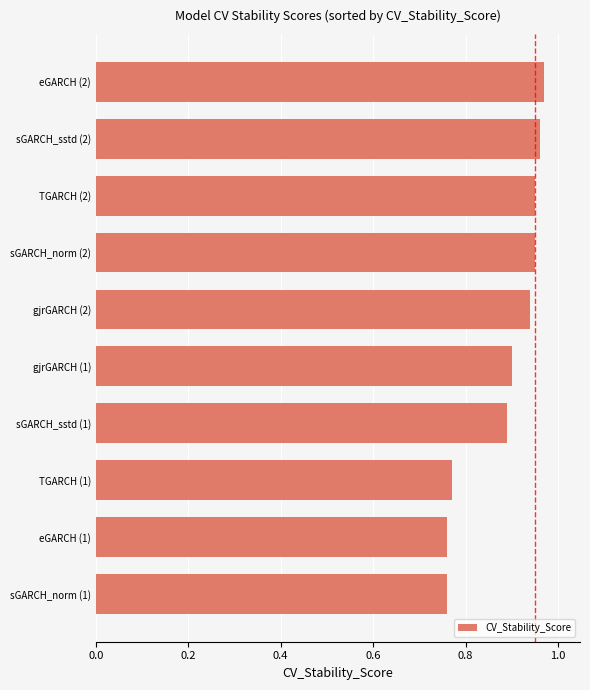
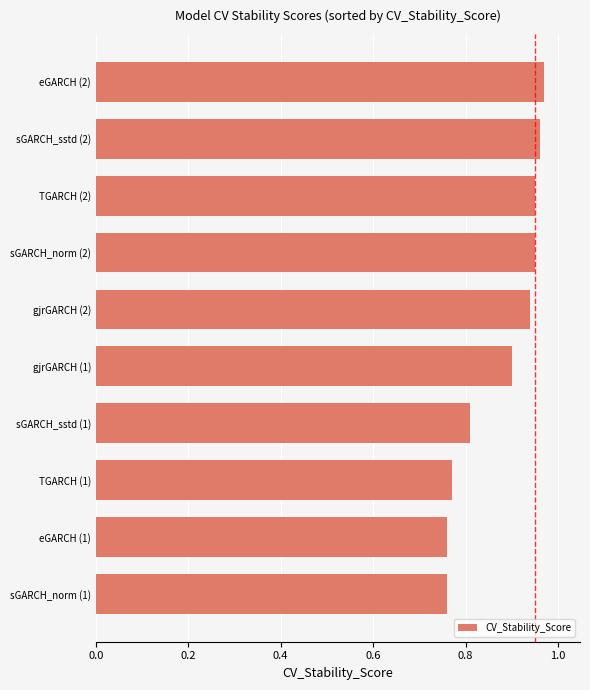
sGARCH_sstd (1): 0.89 -> 0.81
